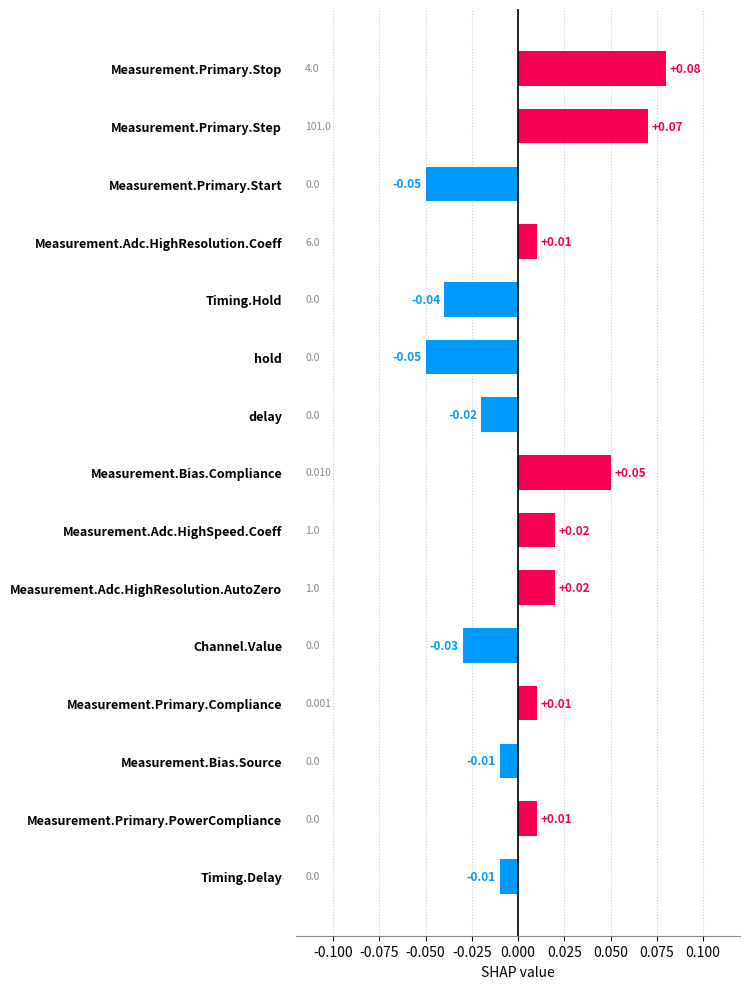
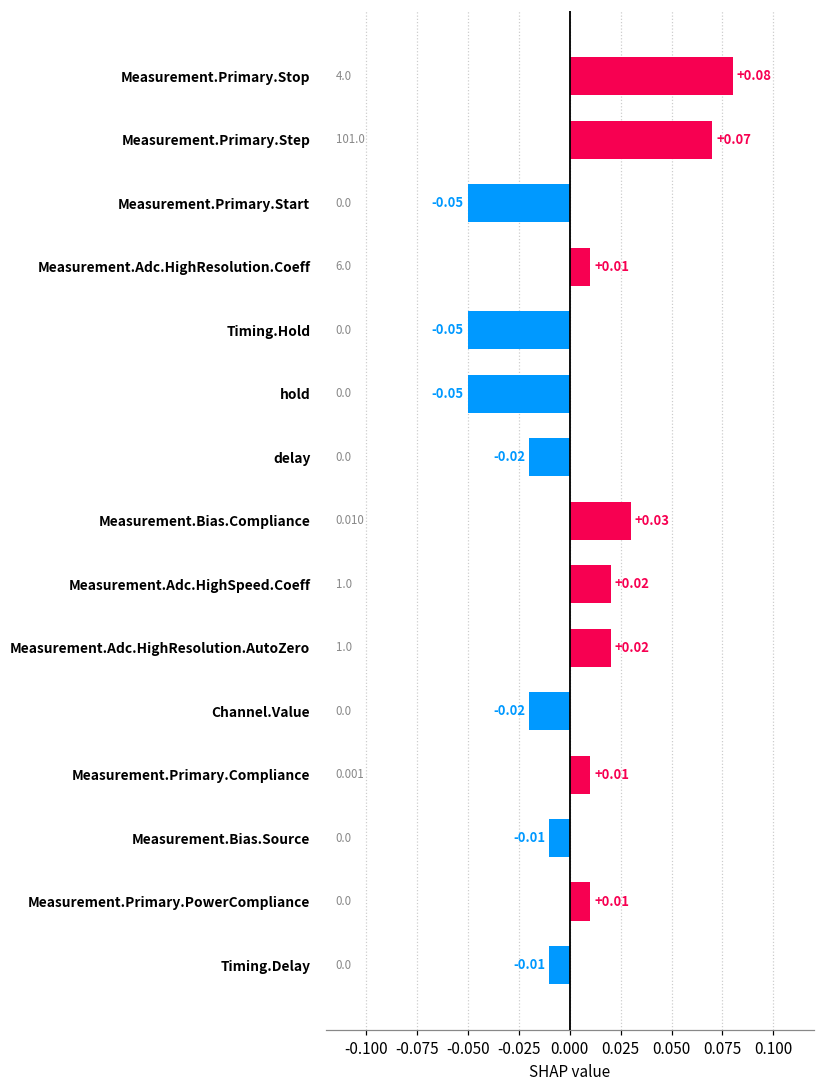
Timing.Hold: -0.04 -> -0.05
Measurement.Bias.Compliance: +0.05 -> +0.03
Channel.Value: -0.03 -> -0.02
